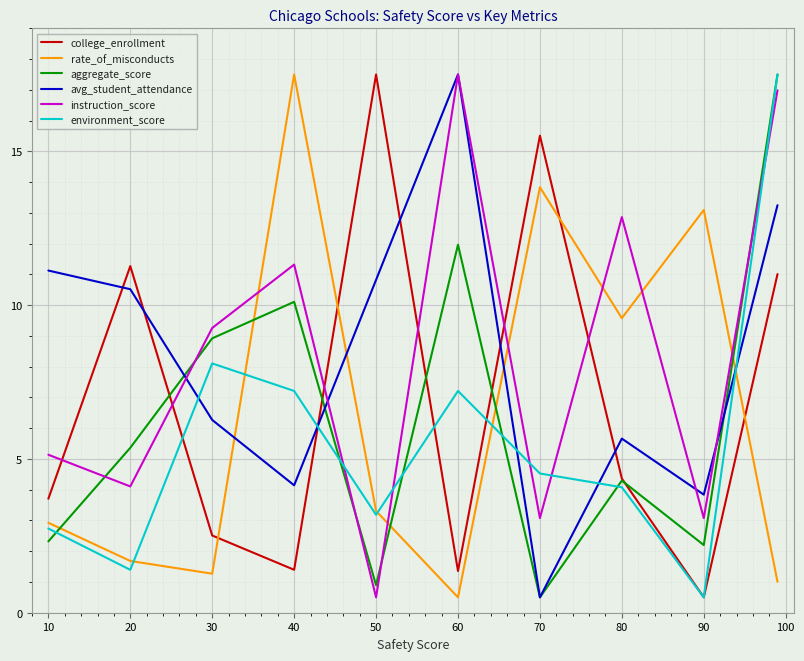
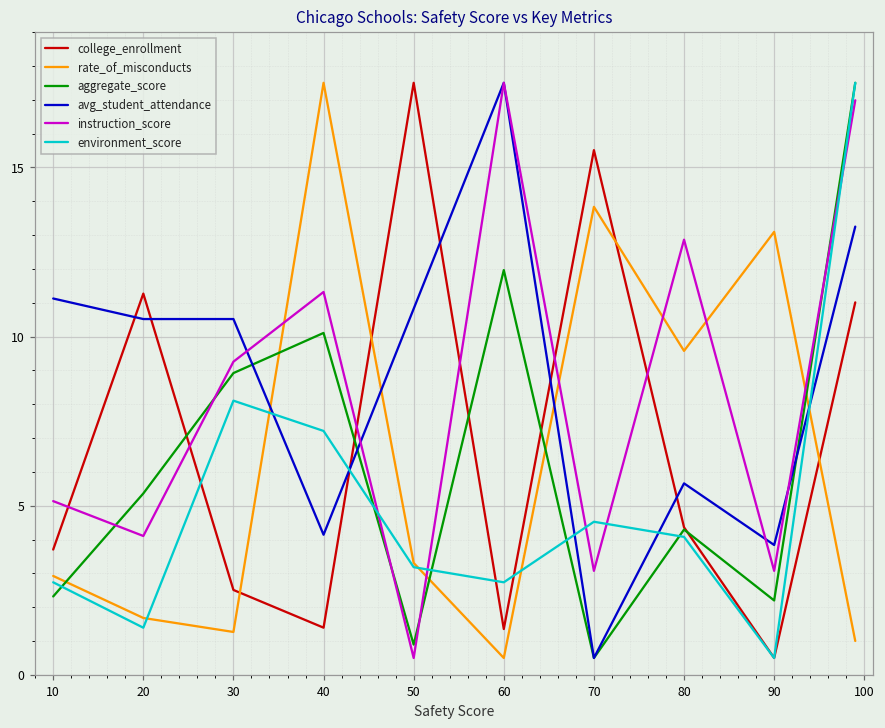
avg_student_attendance, 30: 6.3 -> 10.5
environment_score, 60: 7.2 -> 2.7
